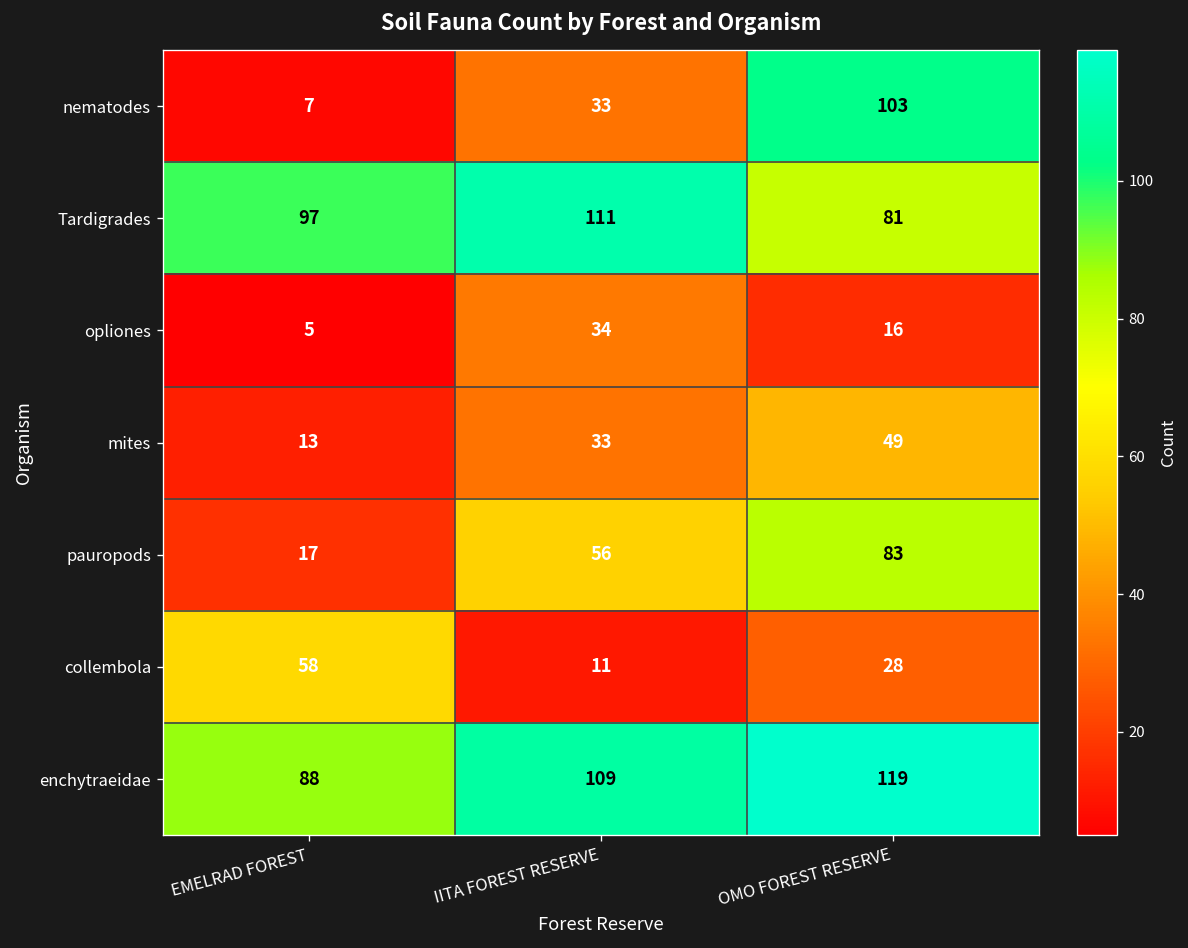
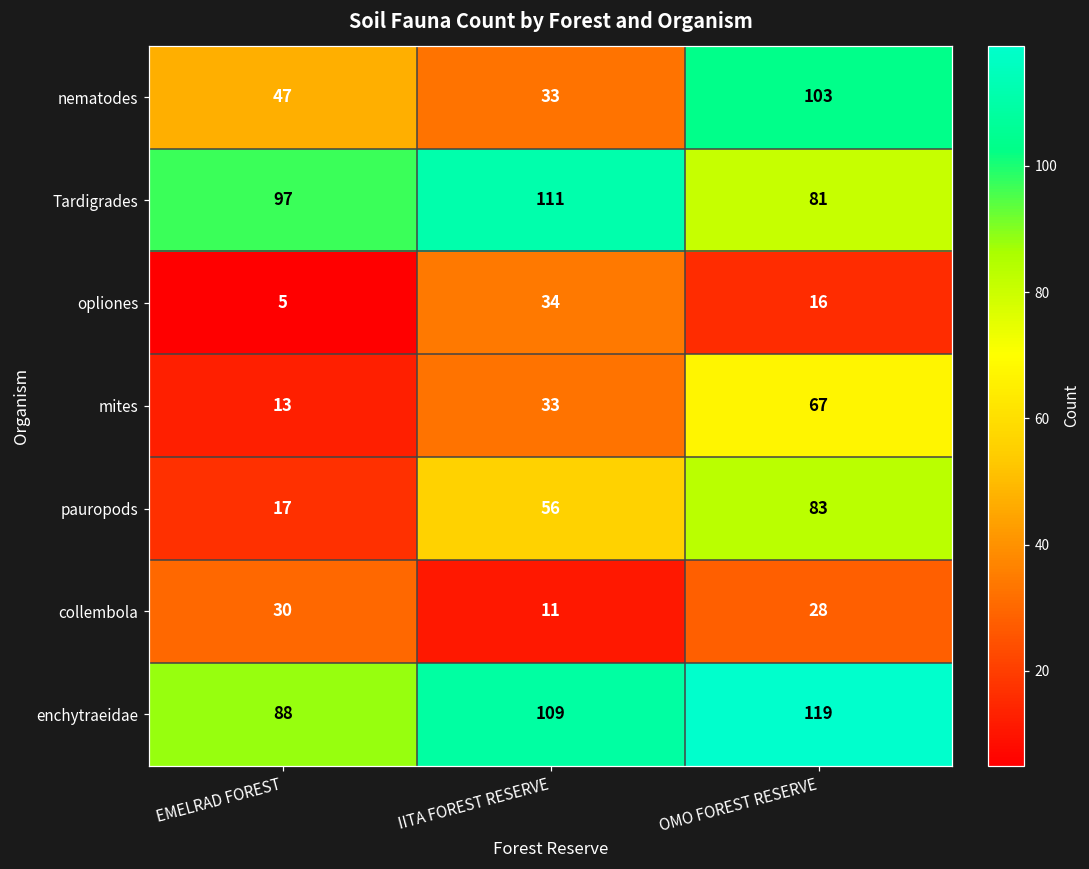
nematodes, EMELRAD FOREST: 7 -> 47
mites, OMO FOREST RESERVE: 49 -> 67
collembola, EMELRAD FOREST: 58 -> 30
